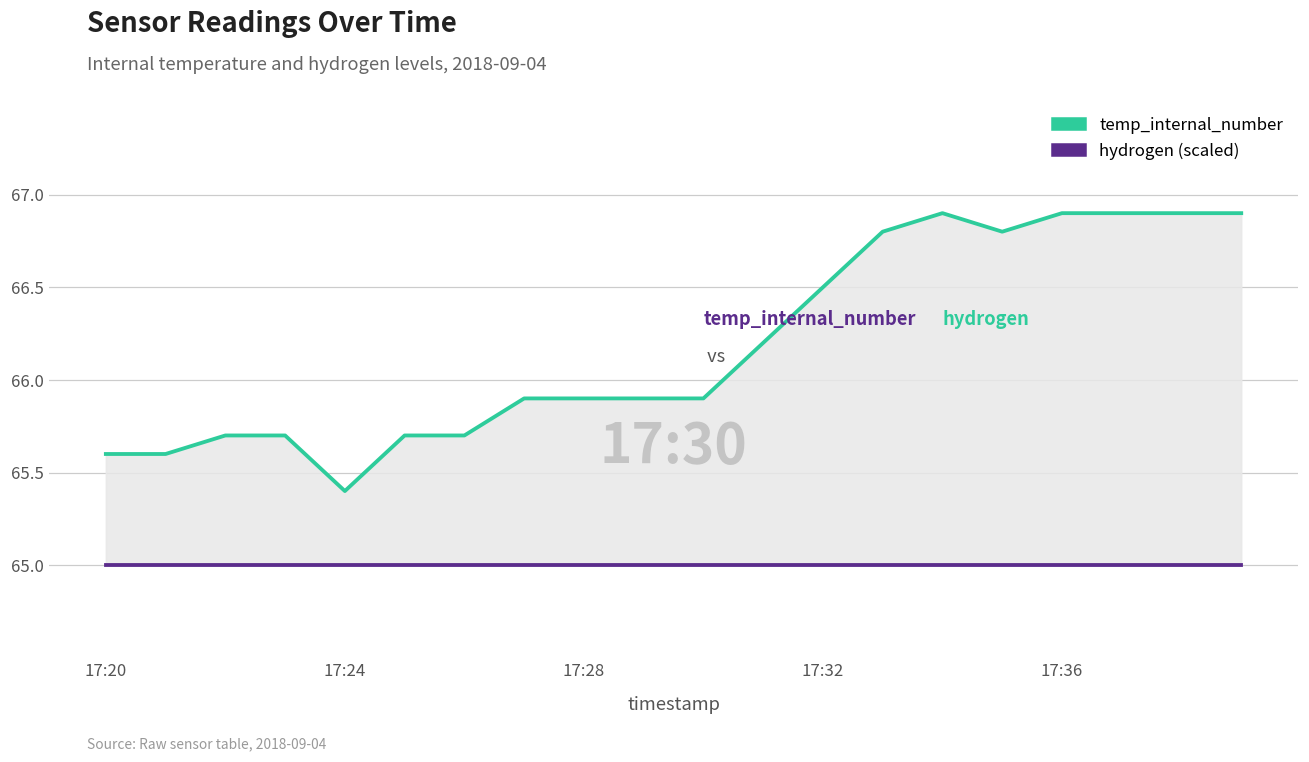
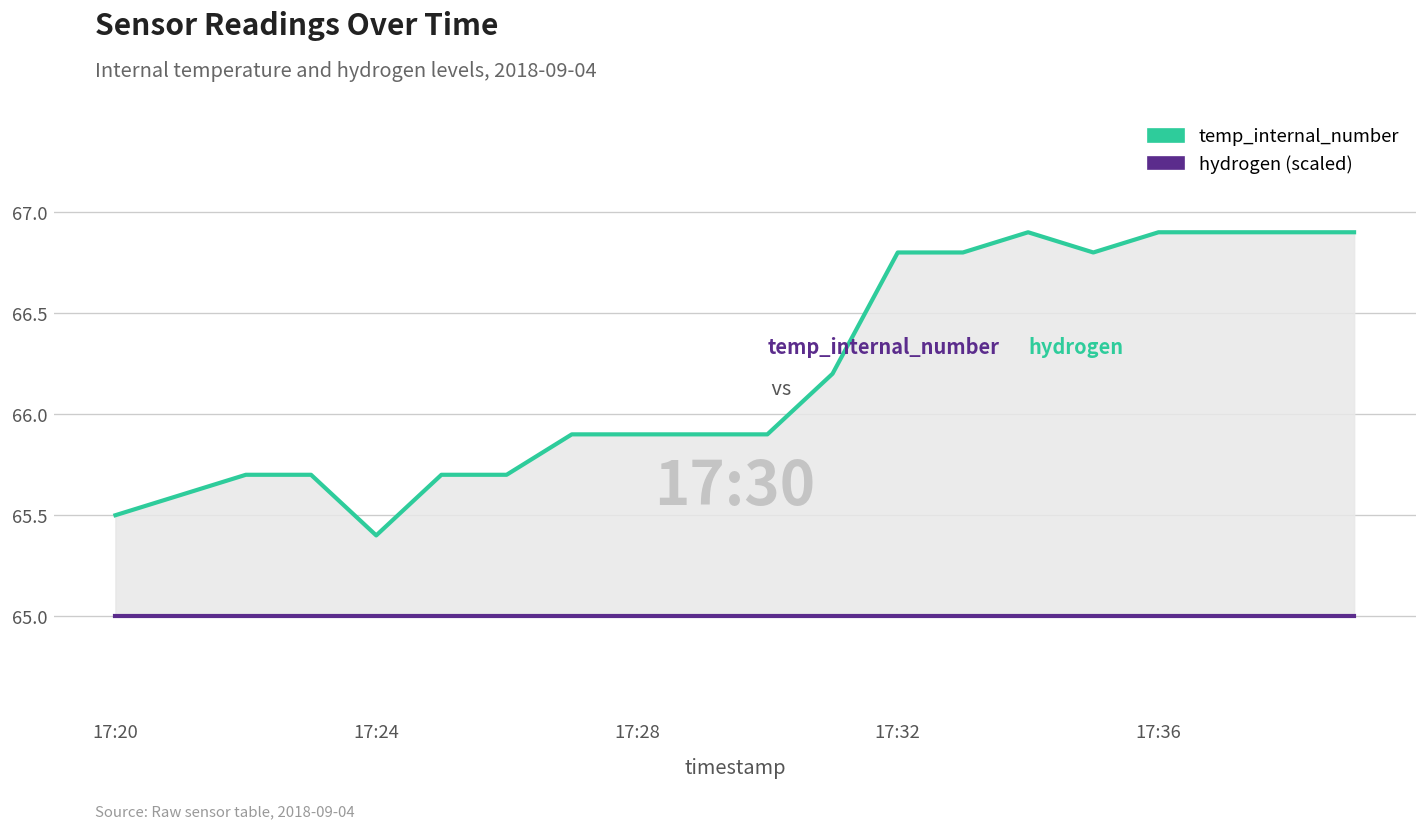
temp_internal_number, 17:20: 65.6 -> 65.5
temp_internal_number, 17:32: 66.5 -> 66.8
